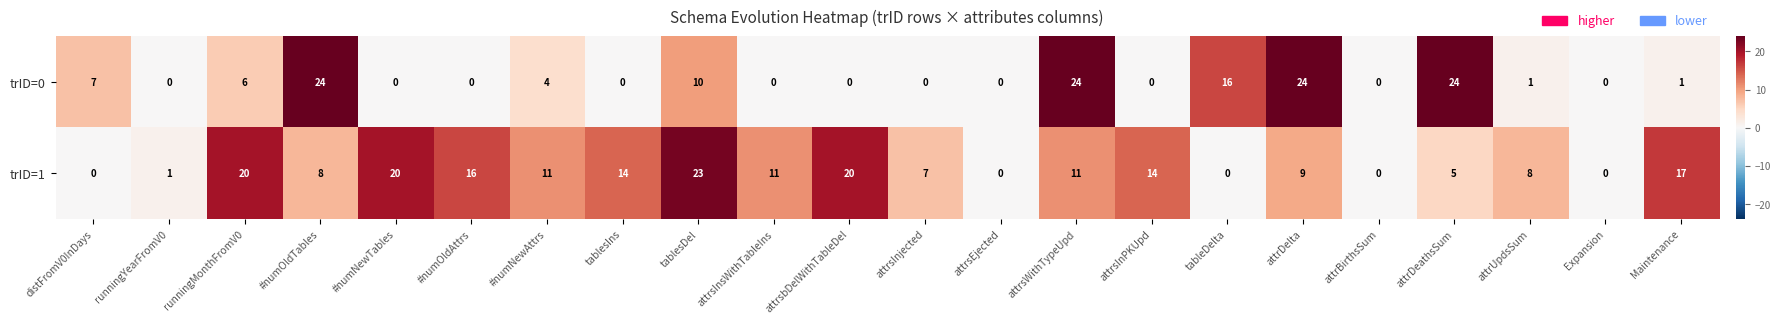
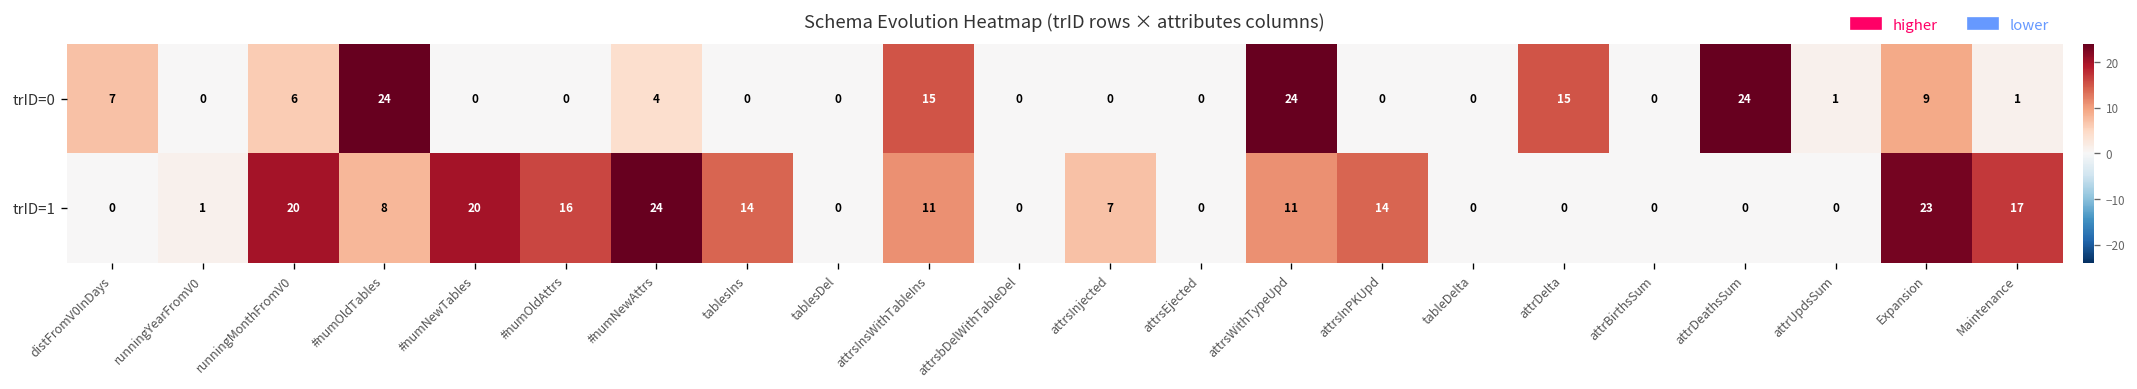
trID=0, tablesDel: 10 -> 0
trID=0, attrsInsWithTableIns: 0 -> 15
trID=0, tableDelta: 16 -> 0
trID=0, attrDelta: 24 -> 15
trID=0, Expansion: 0 -> 9
trID=1, #numNewAttrs: 11 -> 24
trID=1, tablesDel: 23 -> 0
trID=1, attrsbDelWithTableDel: 20 -> 0
trID=1, attrDelta: 9 -> 0
trID=1, attrDeathsSum: 5 -> 0
trID=1, attrUpdsSum: 8 -> 0
trID=1, Expansion: 0 -> 23
